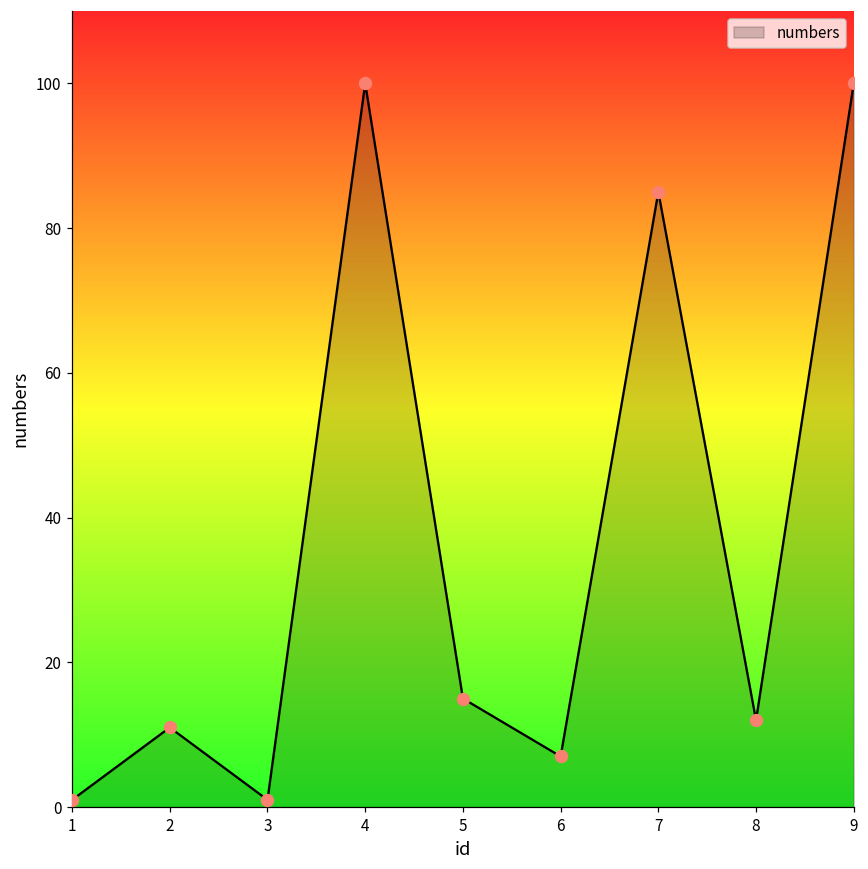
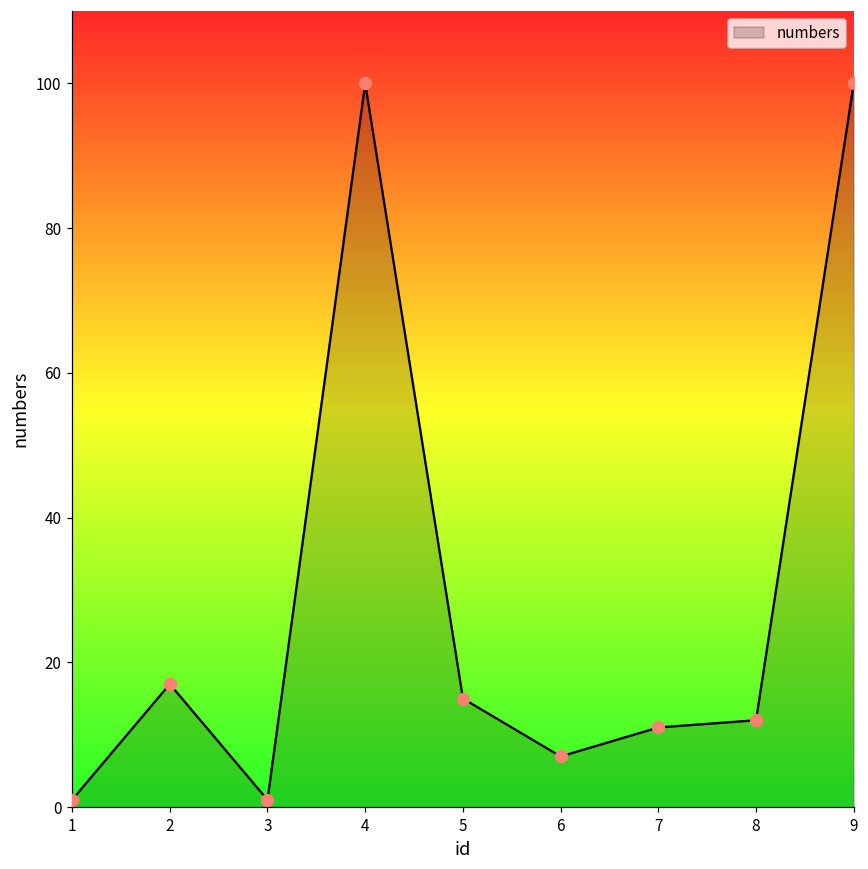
2: 11 -> 17
7: 85 -> 11
